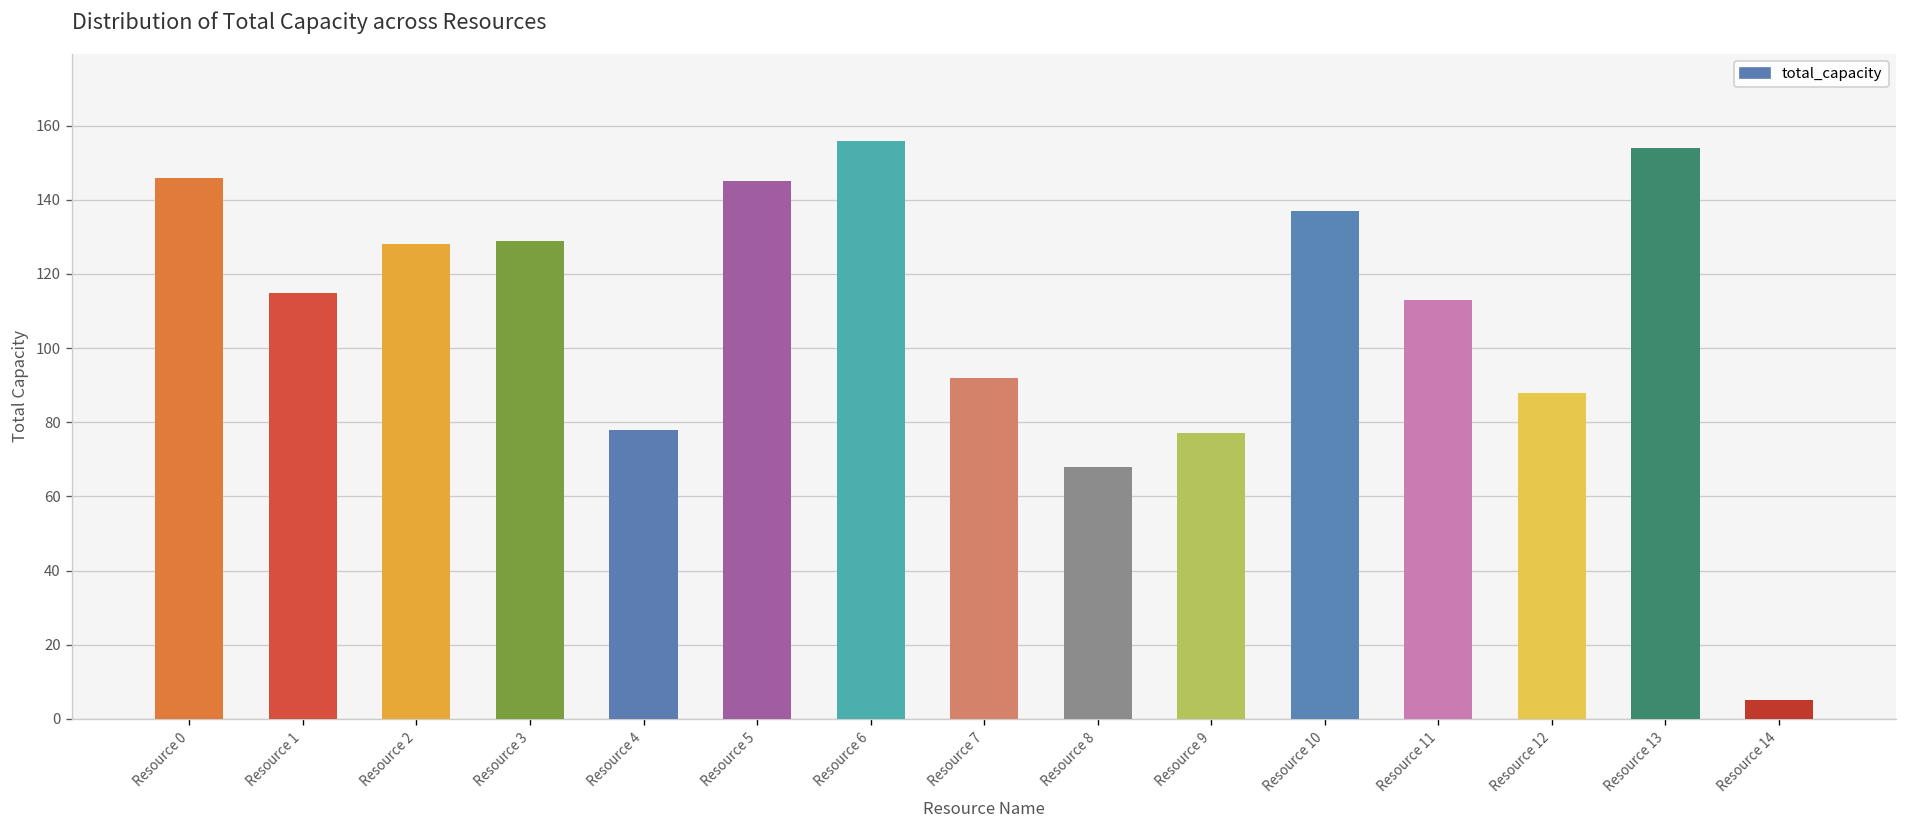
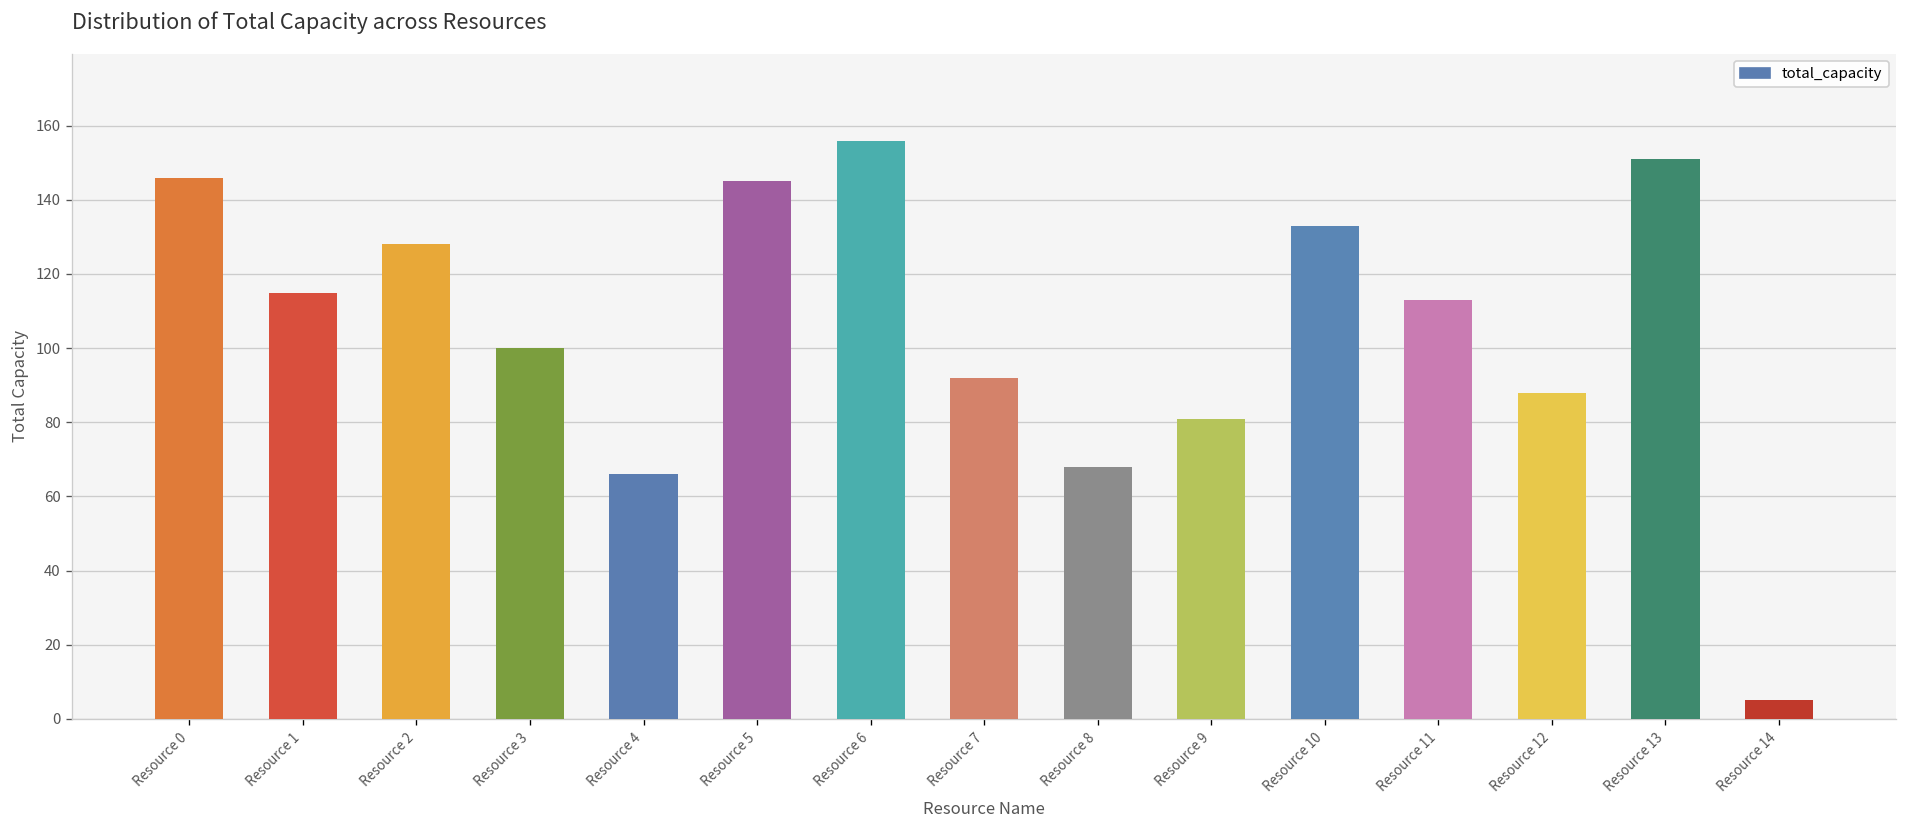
Resource 3: 129 -> 100
Resource 4: 78 -> 66
Resource 9: 77 -> 81
Resource 10: 137 -> 133
Resource 13: 154 -> 151
